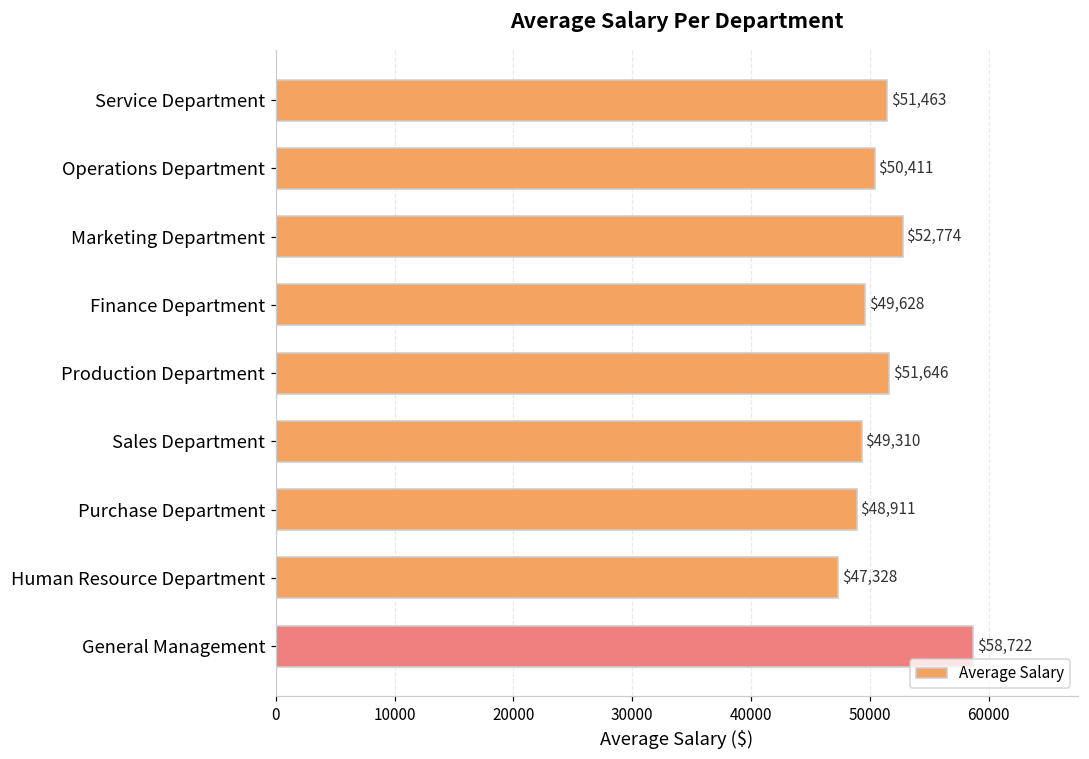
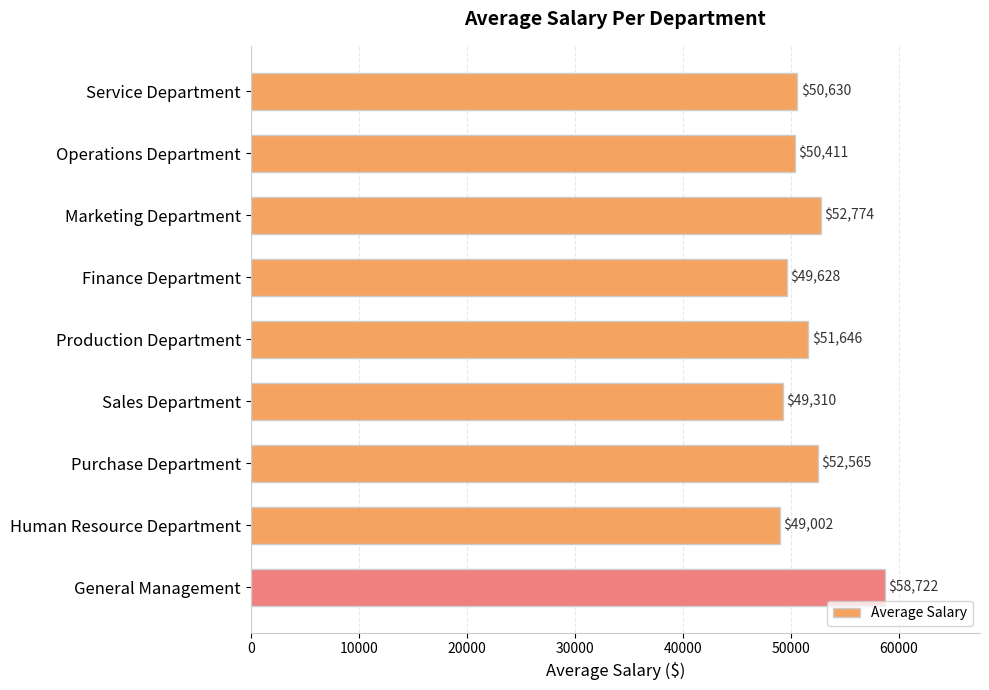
Service Department: $51,463 -> $50,630
Purchase Department: $48,911 -> $52,565
Human Resource Department: $47,328 -> $49,002
